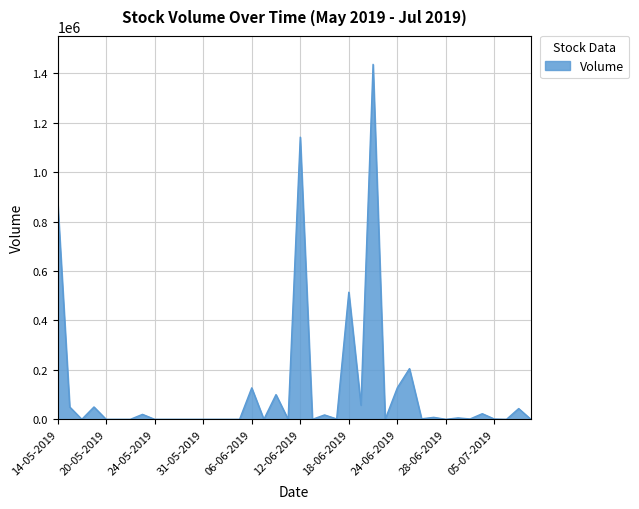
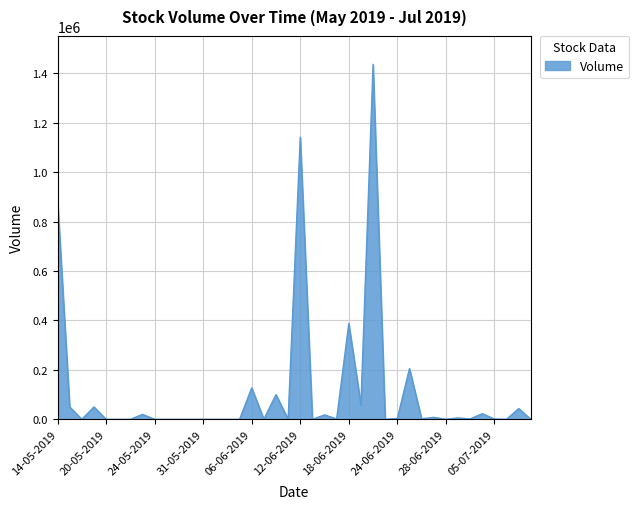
18-06-2019: 510000 -> 390000
24-06-2019: 130000 -> 0
